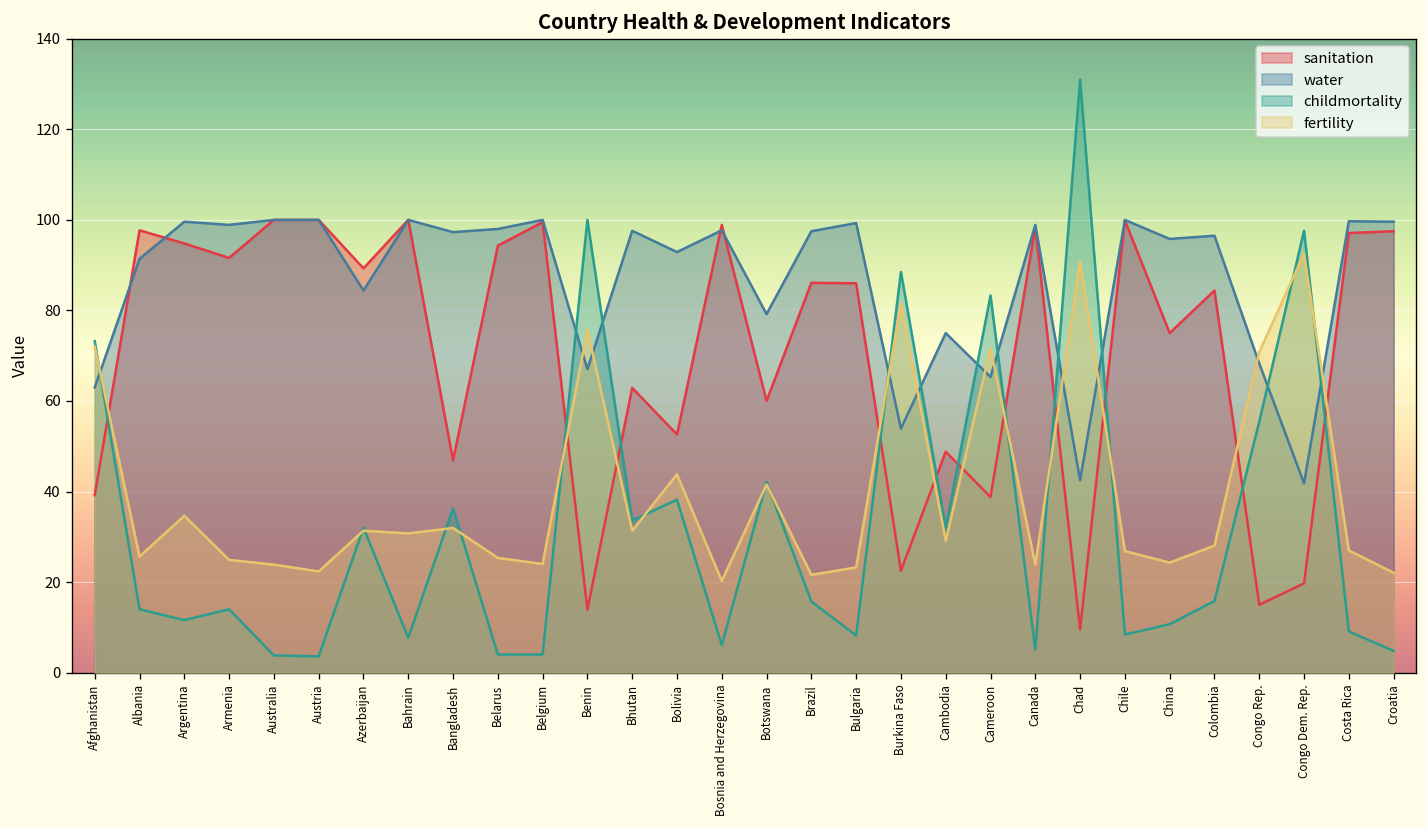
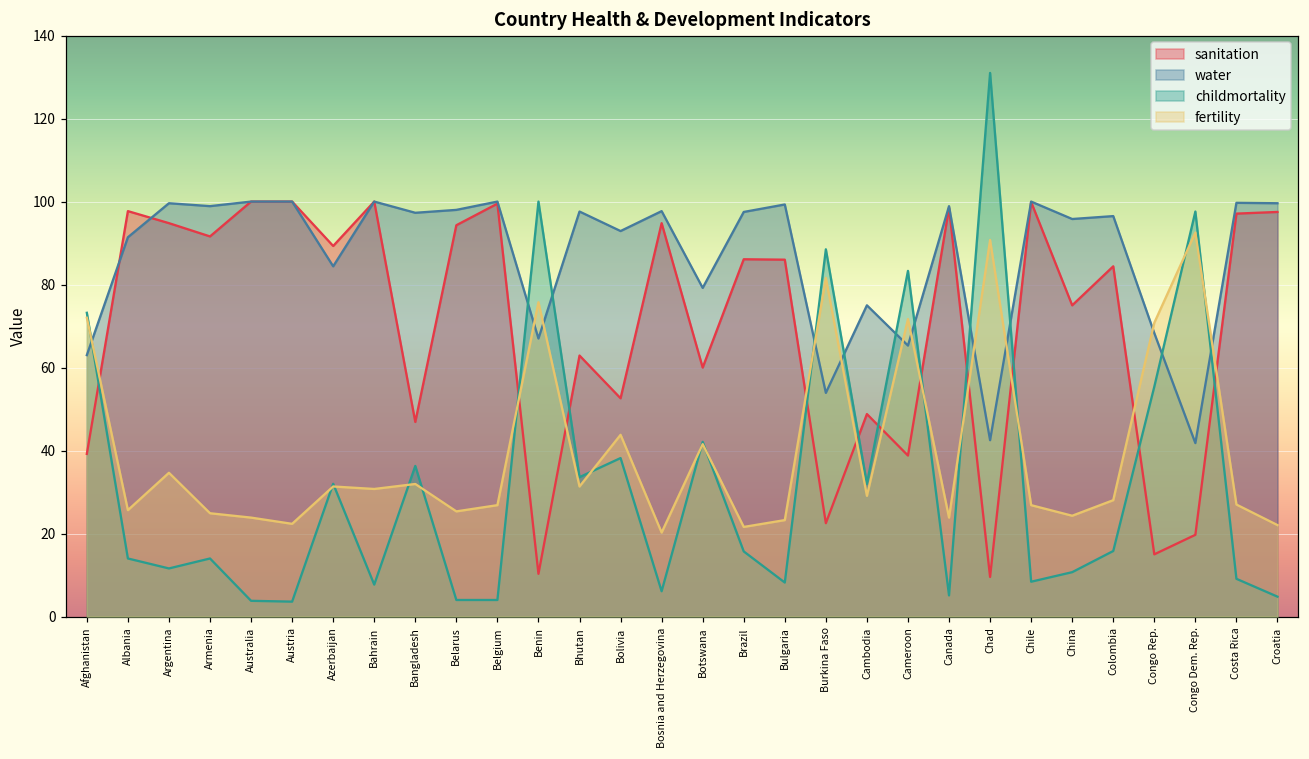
fertility, Belgium: 24 -> 27
sanitation, Benin: 14 -> 10
sanitation, Bosnia and Herzegovina: 99 -> 95
